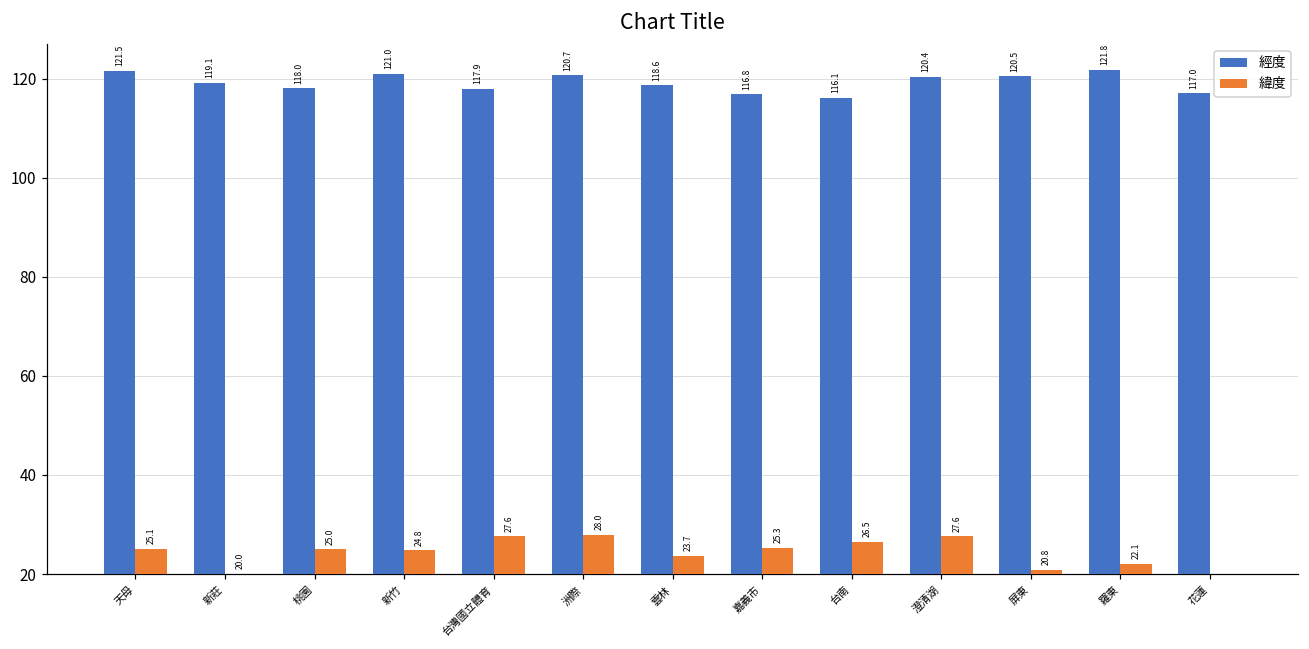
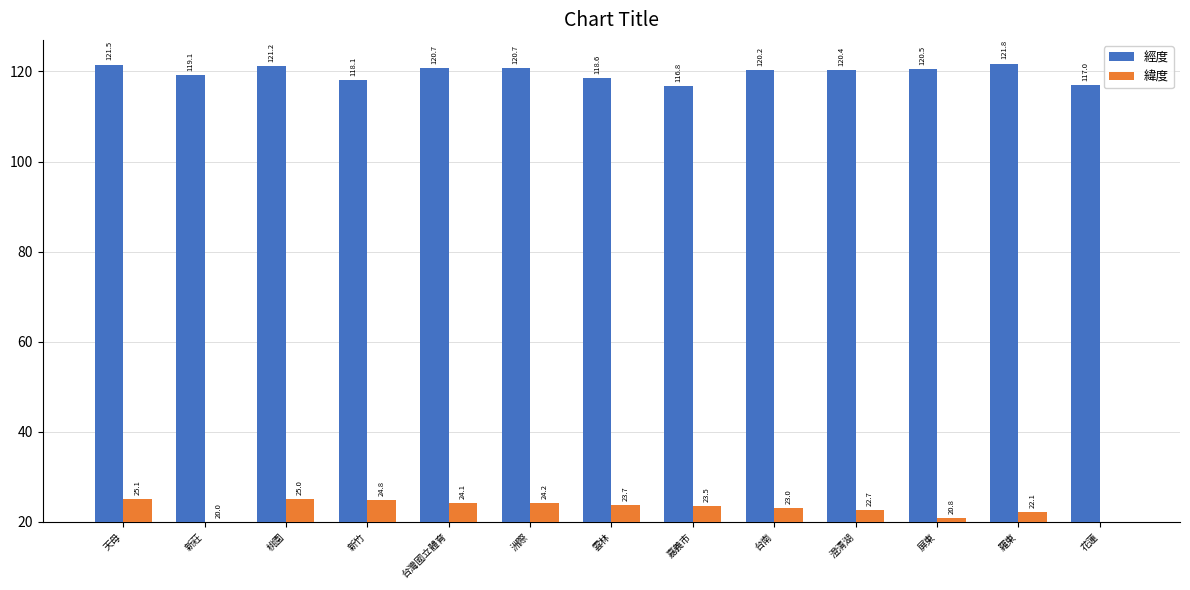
經度, 桃園: 118.0 -> 121.2
經度, 新竹: 121.0 -> 118.1
經度, 台灣國立體育: 117.9 -> 120.7
緯度, 台灣國立體育: 27.6 -> 24.1
緯度, 洲際: 28.0 -> 24.2
緯度, 嘉義市: 25.3 -> 23.5
經度, 台南: 116.1 -> 120.2
緯度, 台南: 26.5 -> 23.0
緯度, 澄清湖: 27.6 -> 22.7
